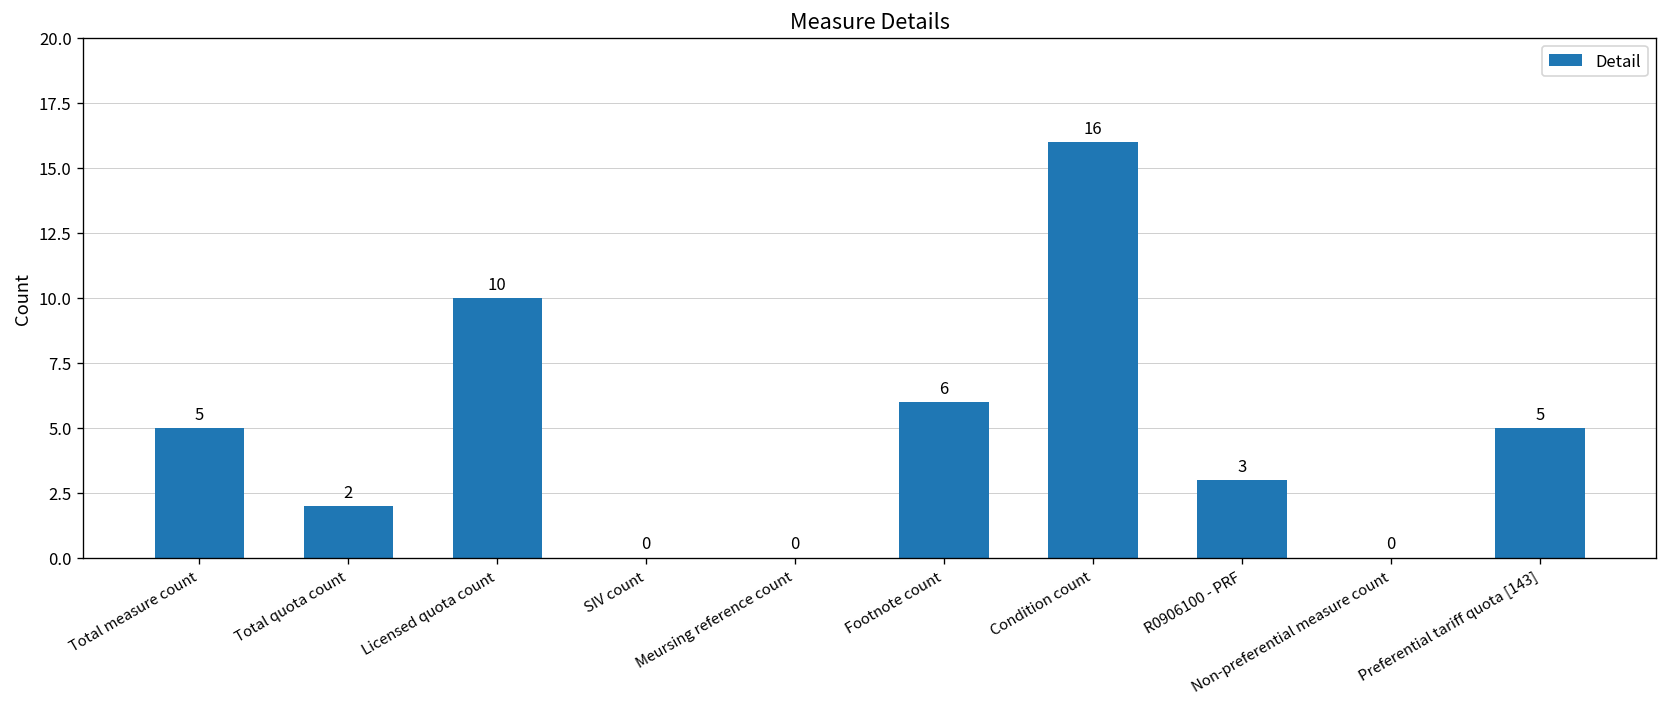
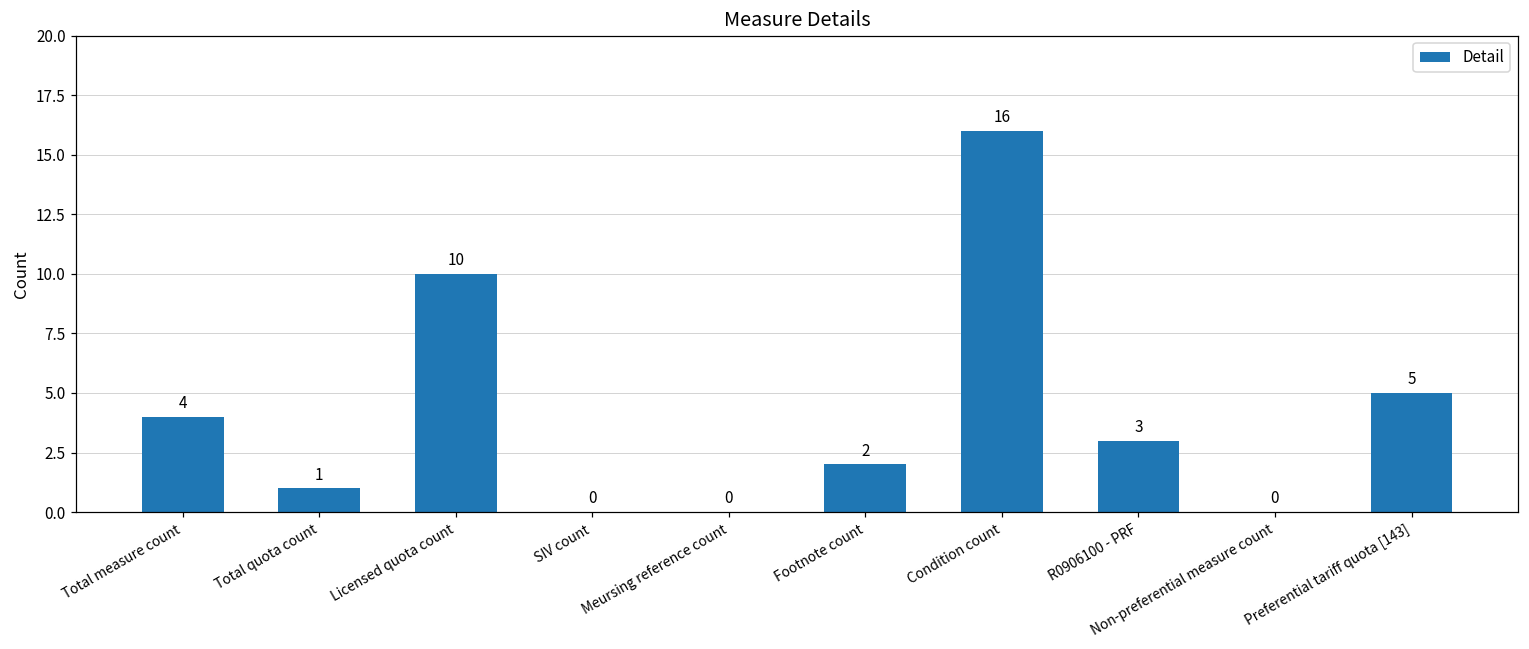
Total measure count: 5 -> 4
Total quota count: 2 -> 1
Footnote count: 6 -> 2
